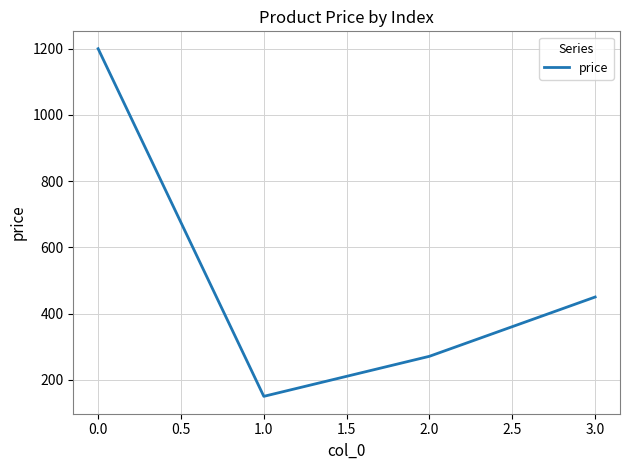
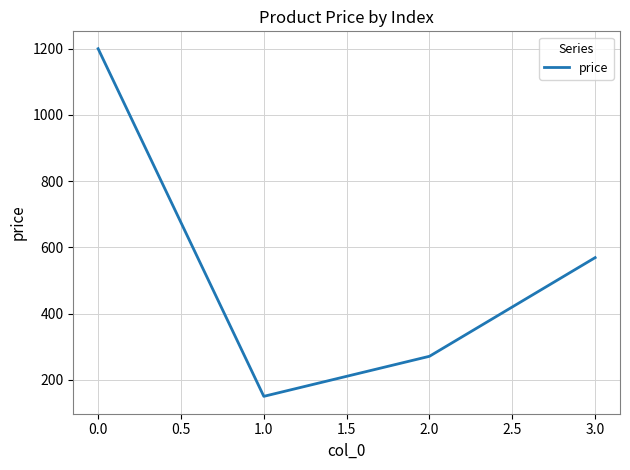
3.0: 450 -> 570
